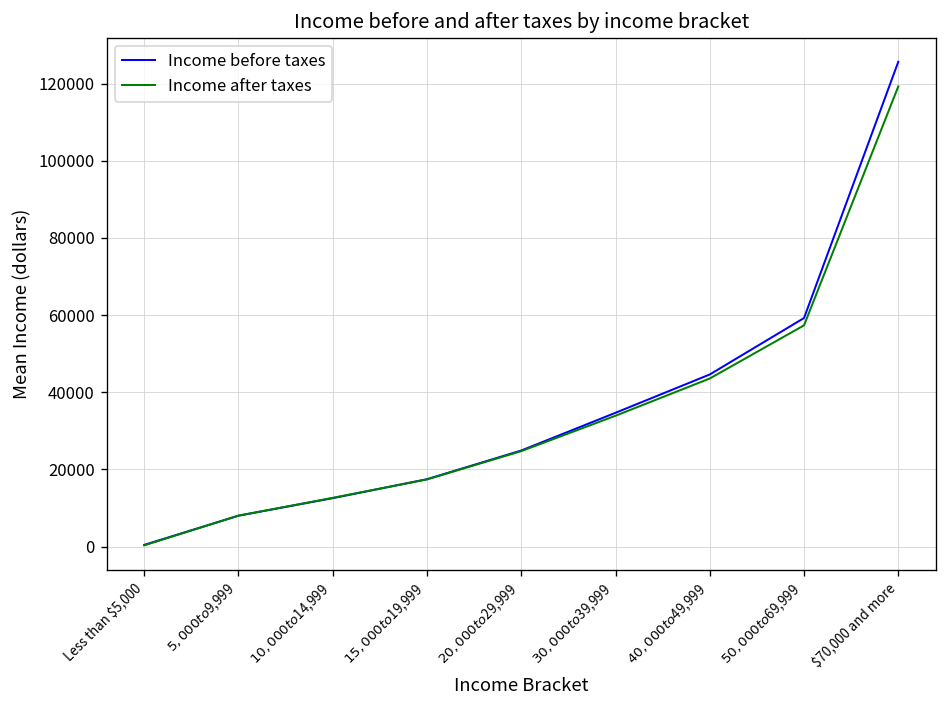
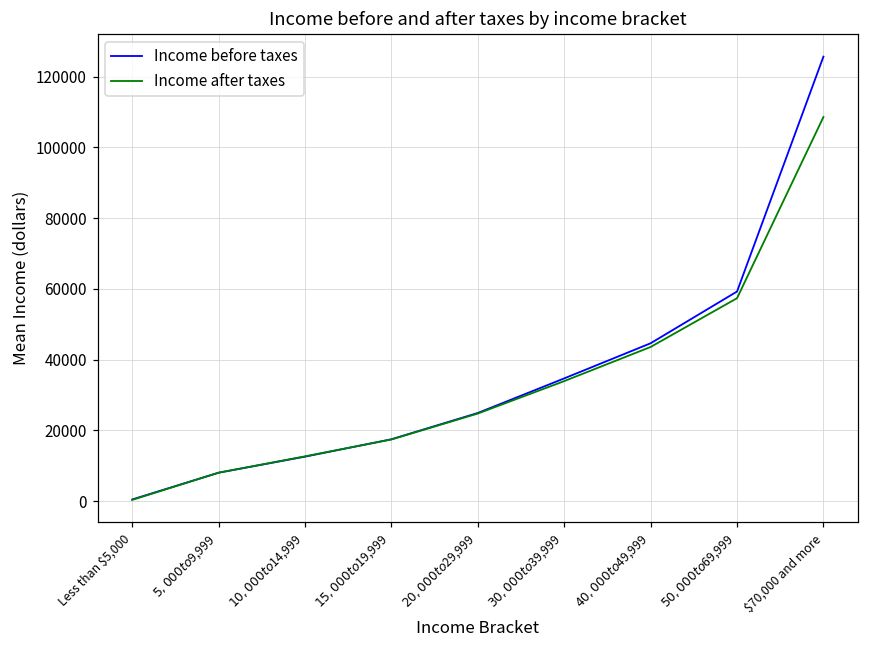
Income after taxes, $70,000 and more: 119000 -> 109000
